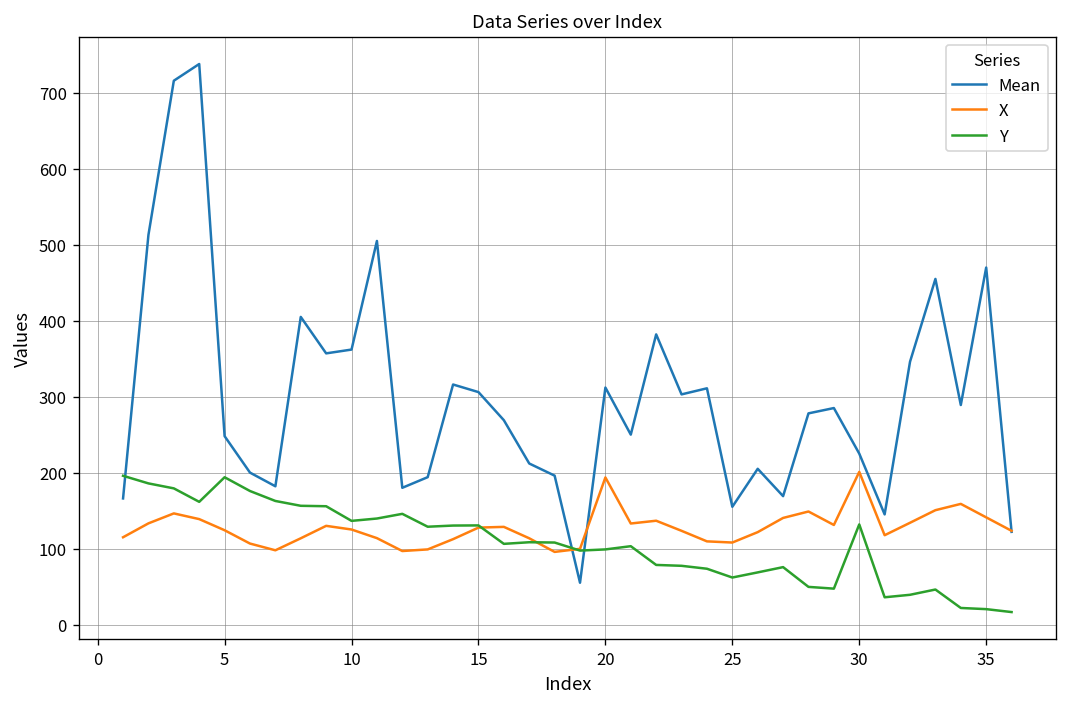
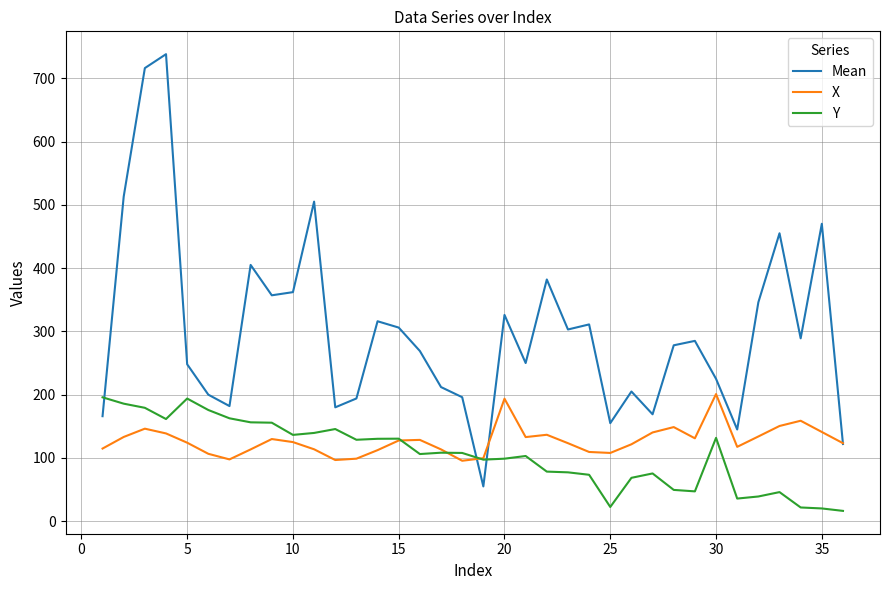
Mean, 20: 310 -> 330
Y, 25: 60 -> 20
